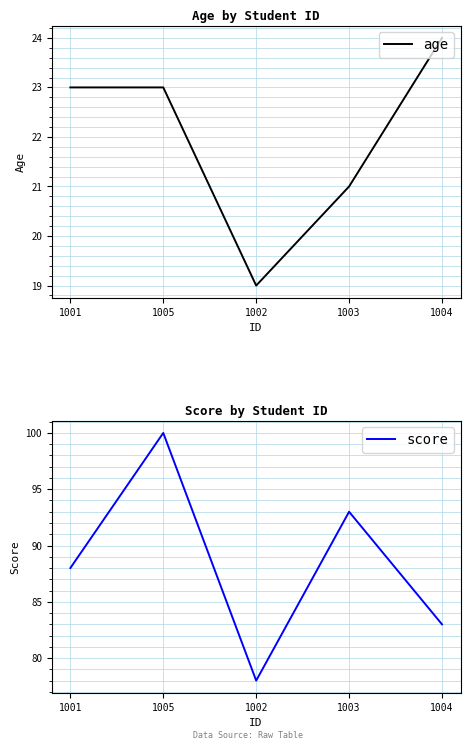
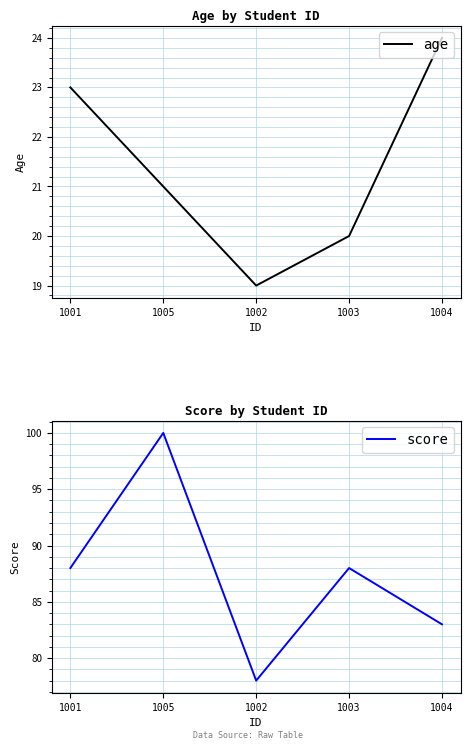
Age by Student ID, 1005: 23 -> 21
Age by Student ID, 1003: 21 -> 20
Score by Student ID, 1003: 93 -> 88
